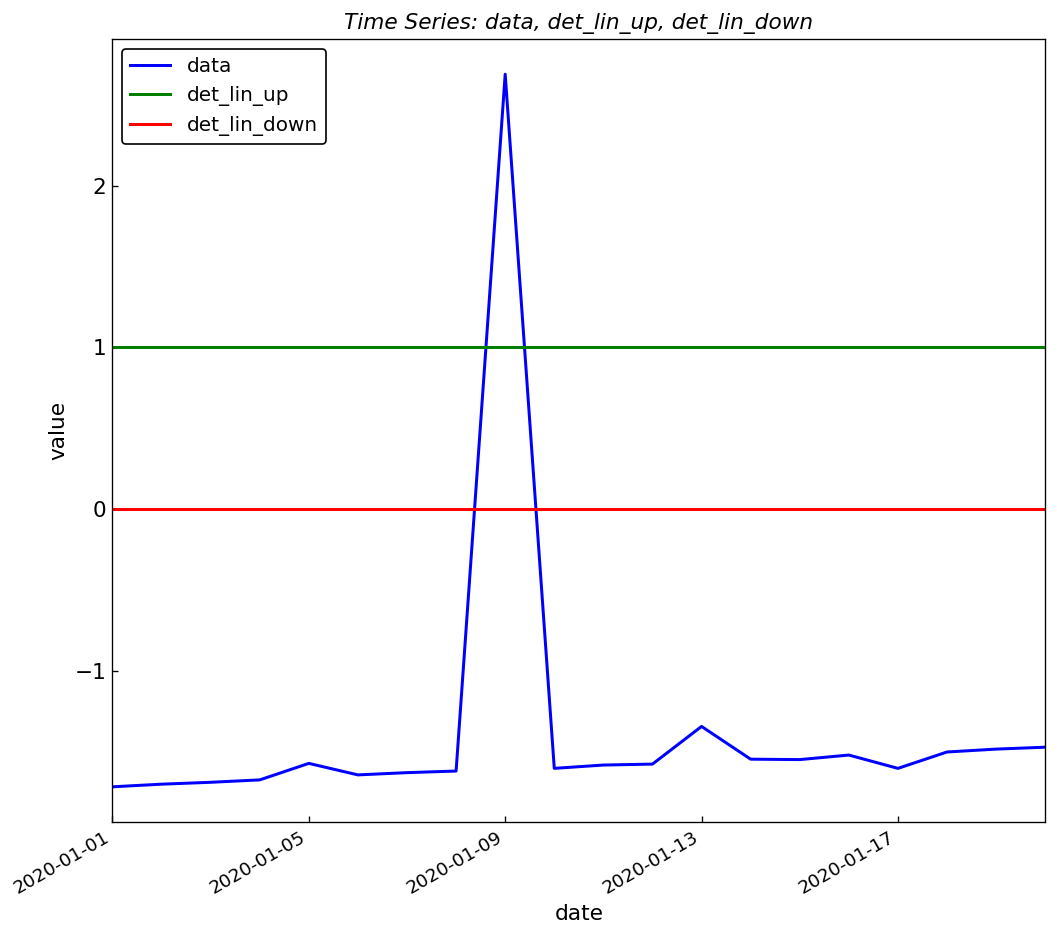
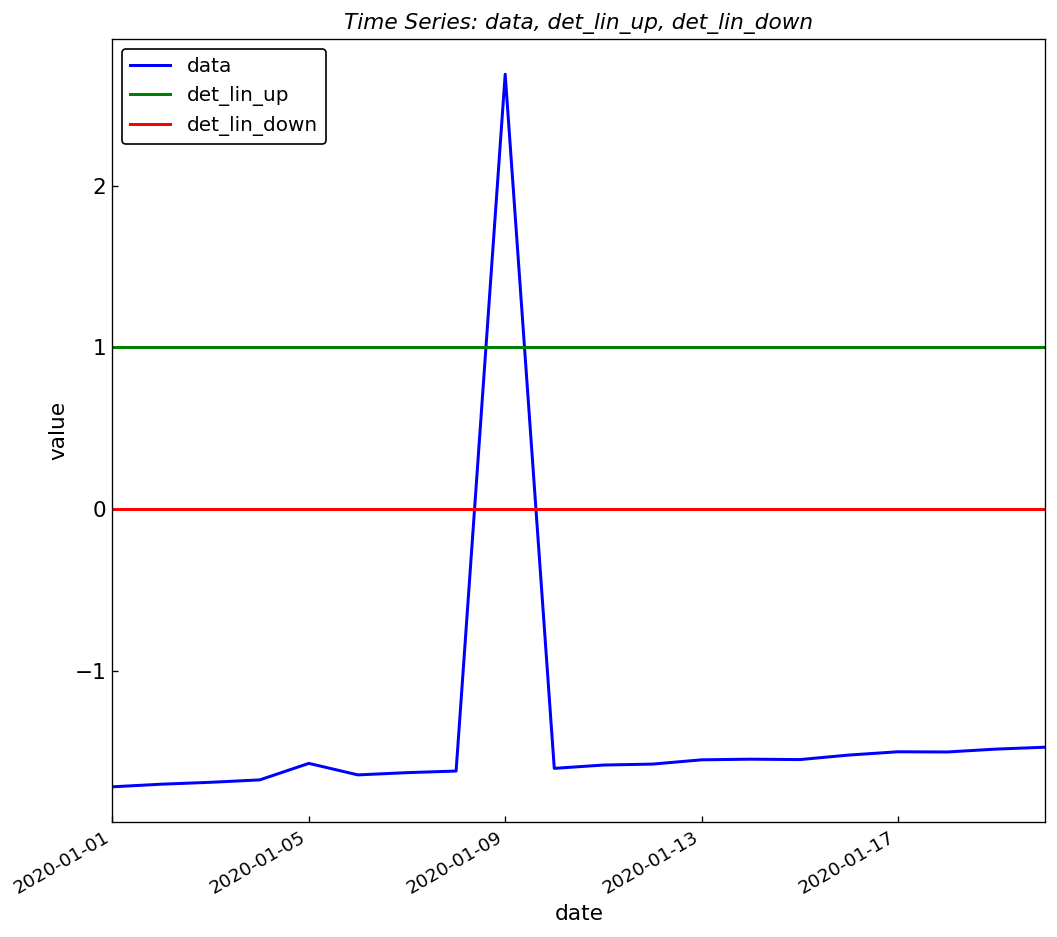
data, 2020-01-13: -1.34 -> -1.55
data, 2020-01-17: -1.60 -> -1.50
